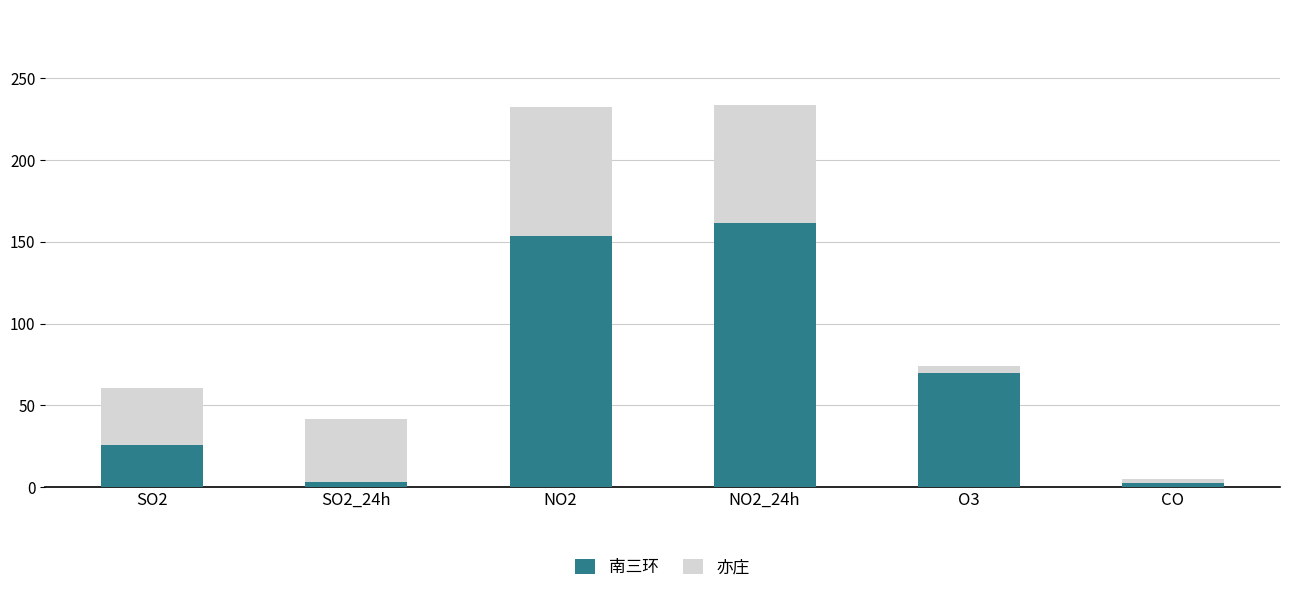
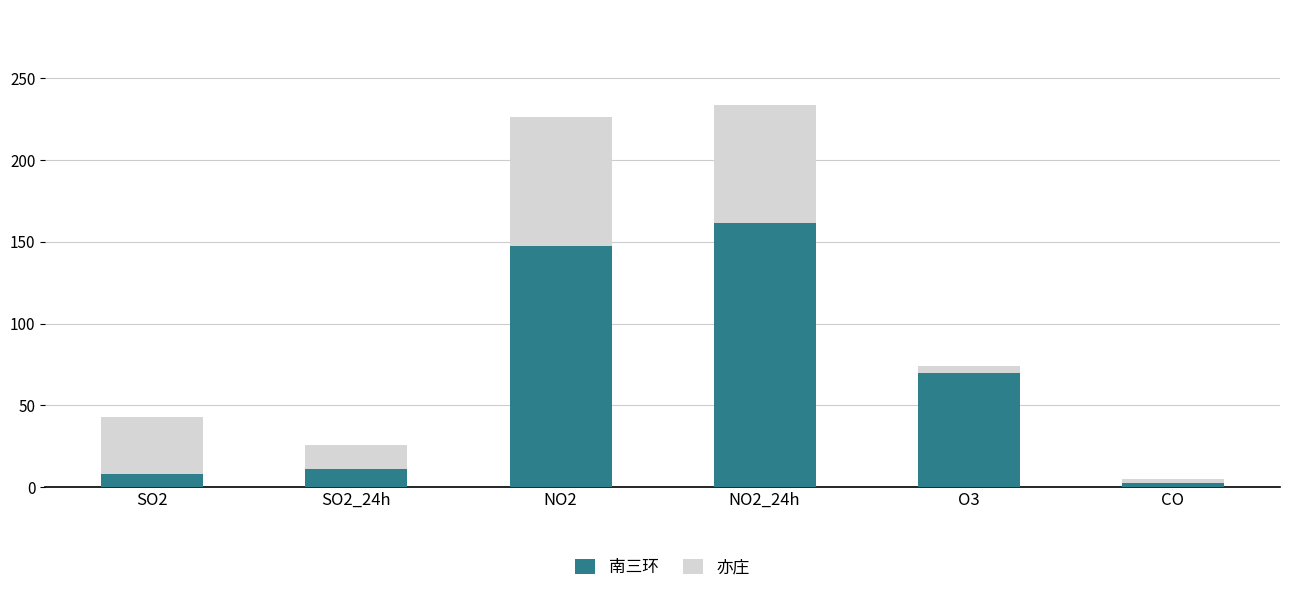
南三环, SO2: 26 -> 8
南三环, SO2_24h: 3 -> 11
亦庄, SO2_24h: 39 -> 15
南三环, NO2: 153 -> 147
